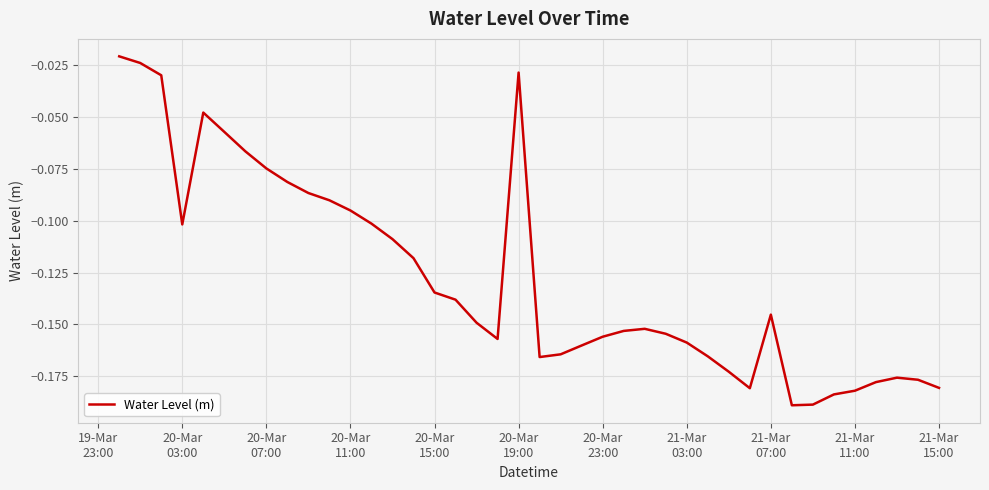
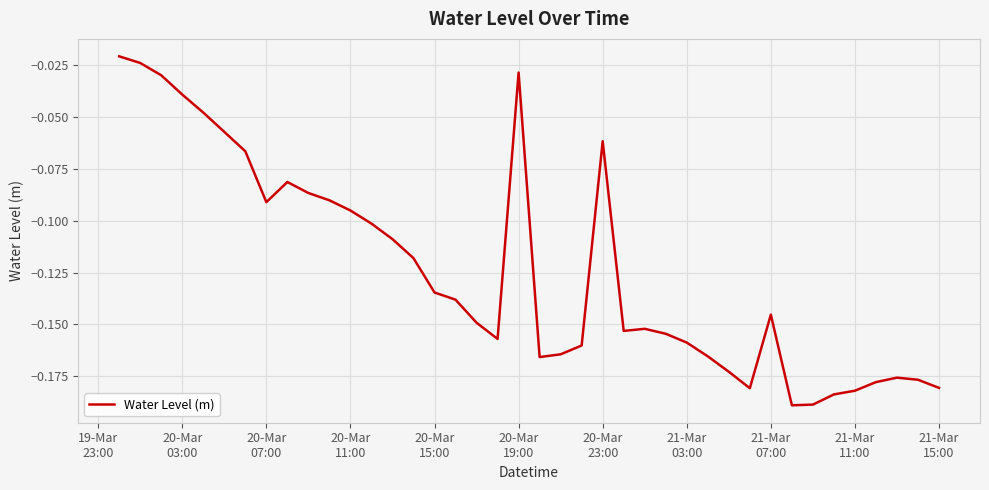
20-Mar 03:00: -0.102 -> -0.039
20-Mar 07:00: -0.075 -> -0.091
20-Mar 23:00: -0.156 -> -0.062
